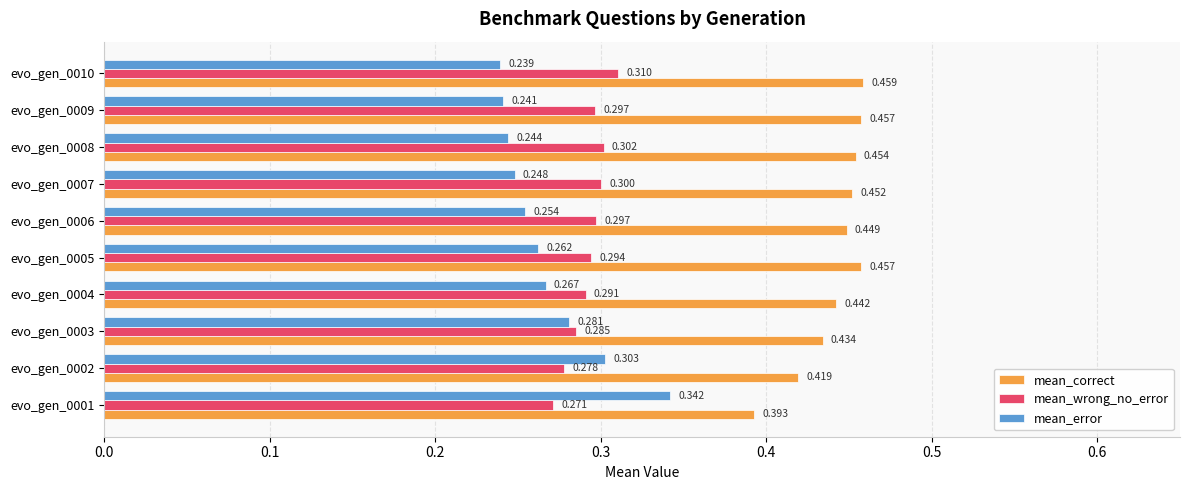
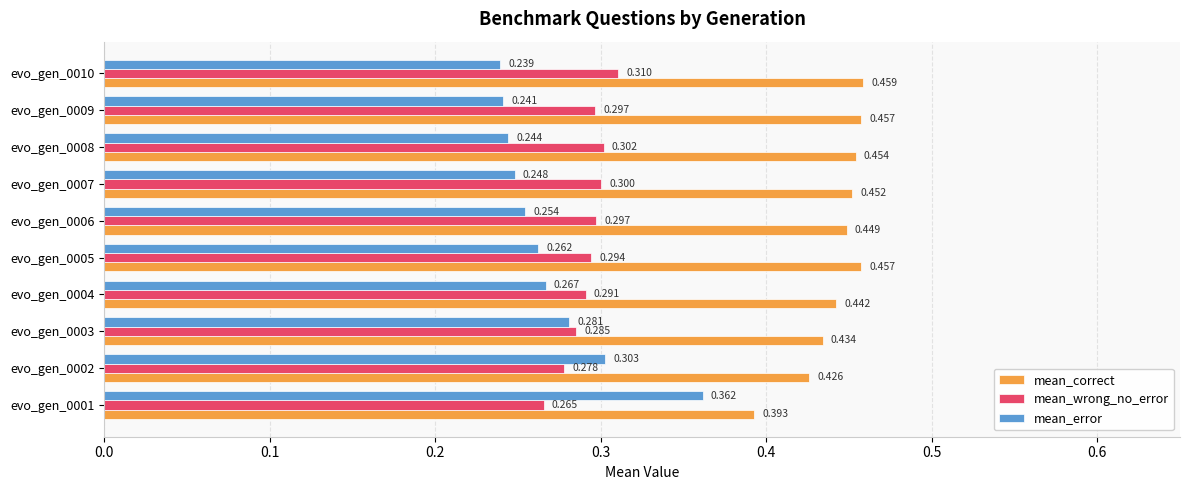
mean_correct, evo_gen_0002: 0.419 -> 0.426
mean_error, evo_gen_0001: 0.342 -> 0.362
mean_wrong_no_error, evo_gen_0001: 0.271 -> 0.265
